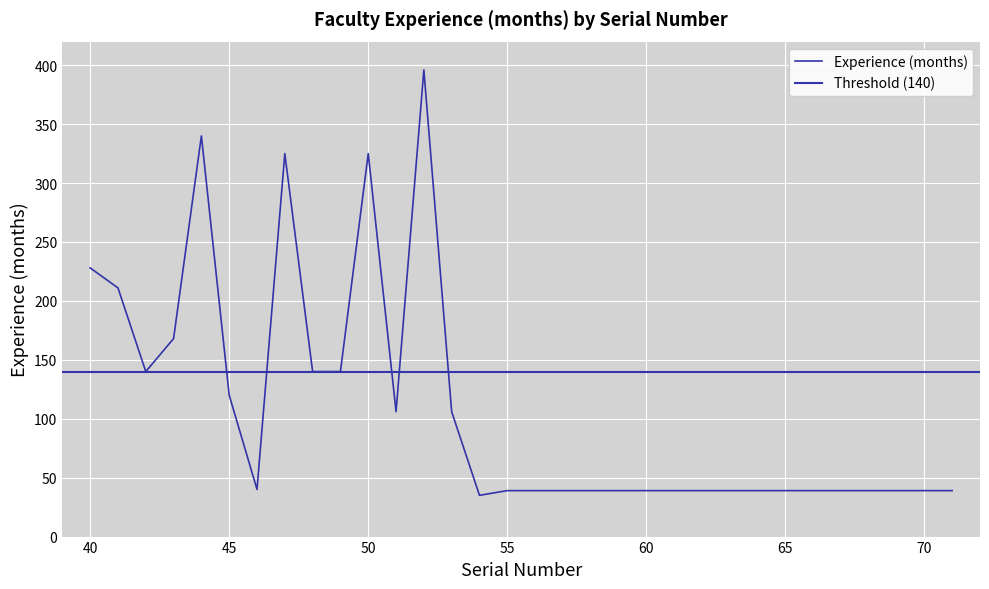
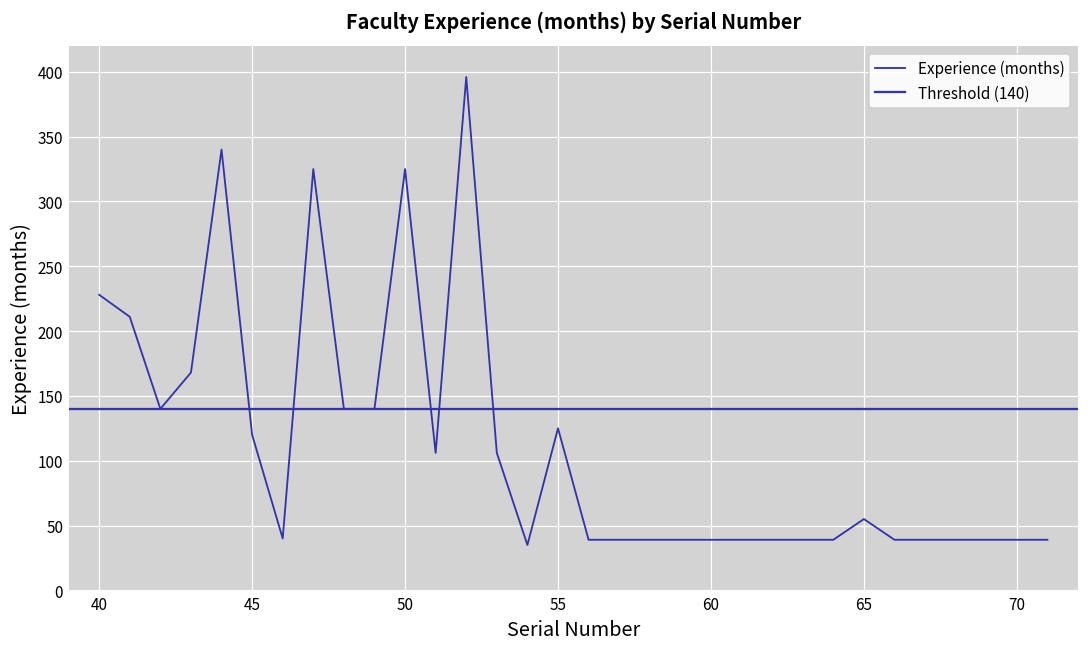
55: 39 -> 125
65: 39 -> 55
